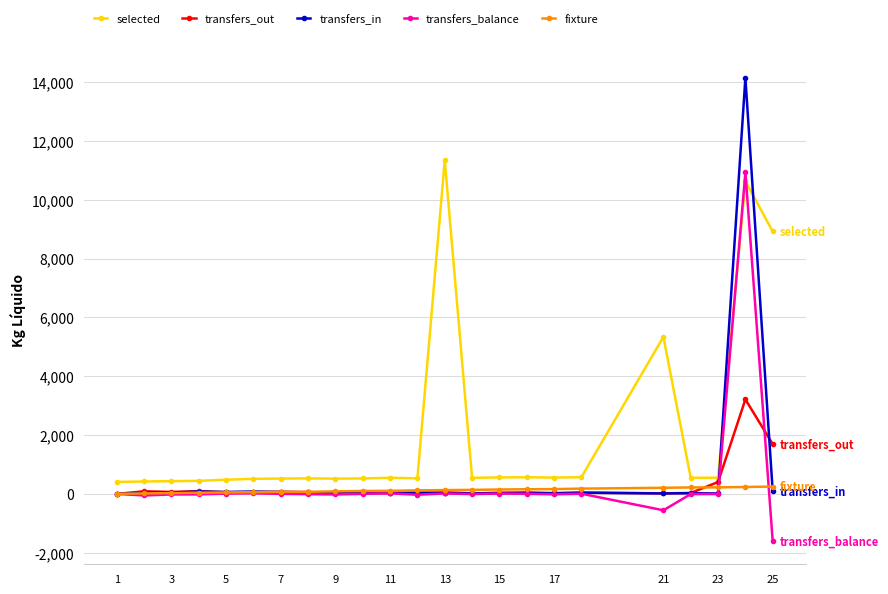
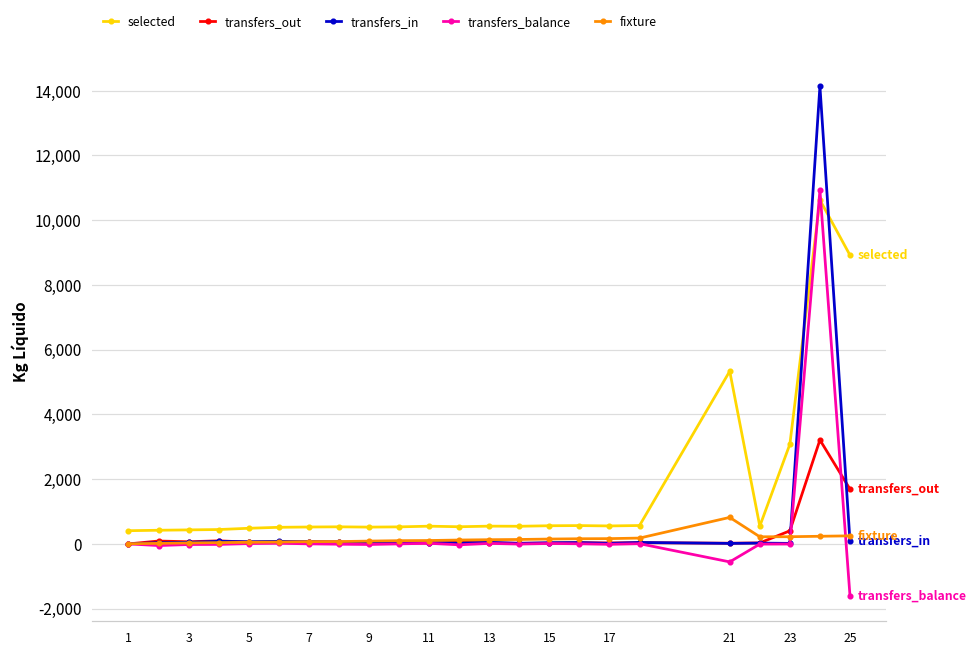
selected, 13: 11,300 -> 500
fixture, 21: 200 -> 800
selected, 23: 600 -> 3,100
